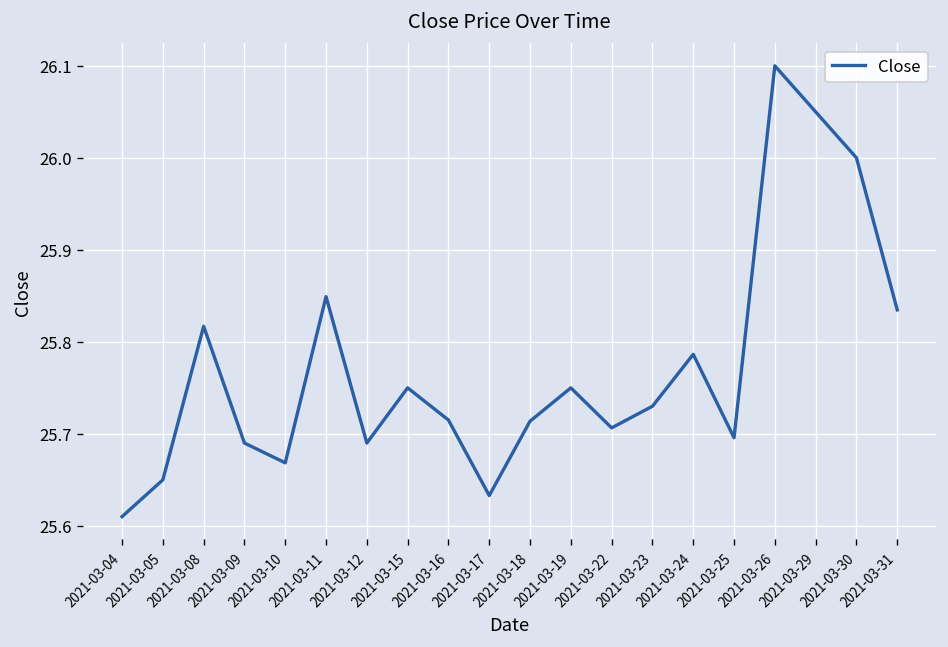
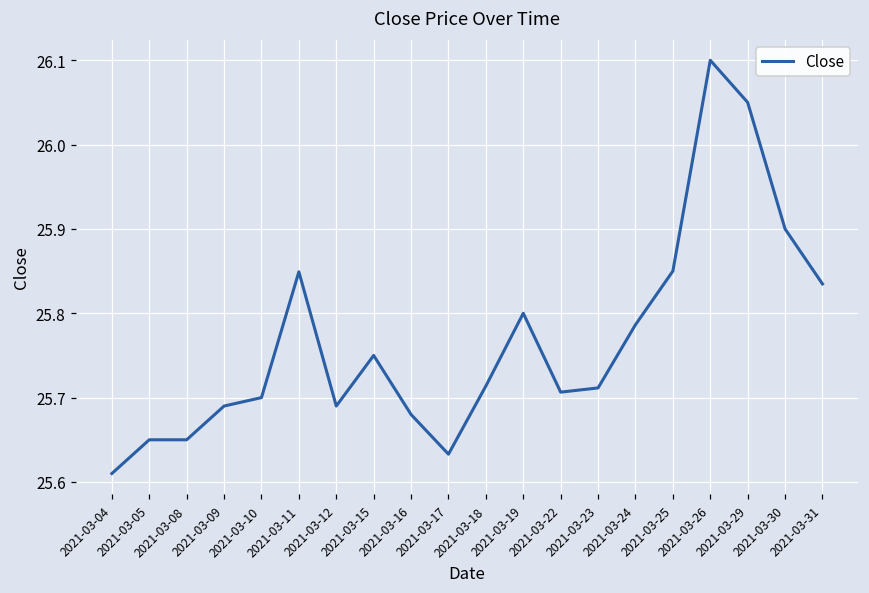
2021-03-08: 25.82 -> 25.65
2021-03-10: 25.67 -> 25.70
2021-03-16: 25.72 -> 25.68
2021-03-19: 25.75 -> 25.80
2021-03-23: 25.73 -> 25.71
2021-03-25: 25.70 -> 25.85
2021-03-30: 26.0 -> 25.9
